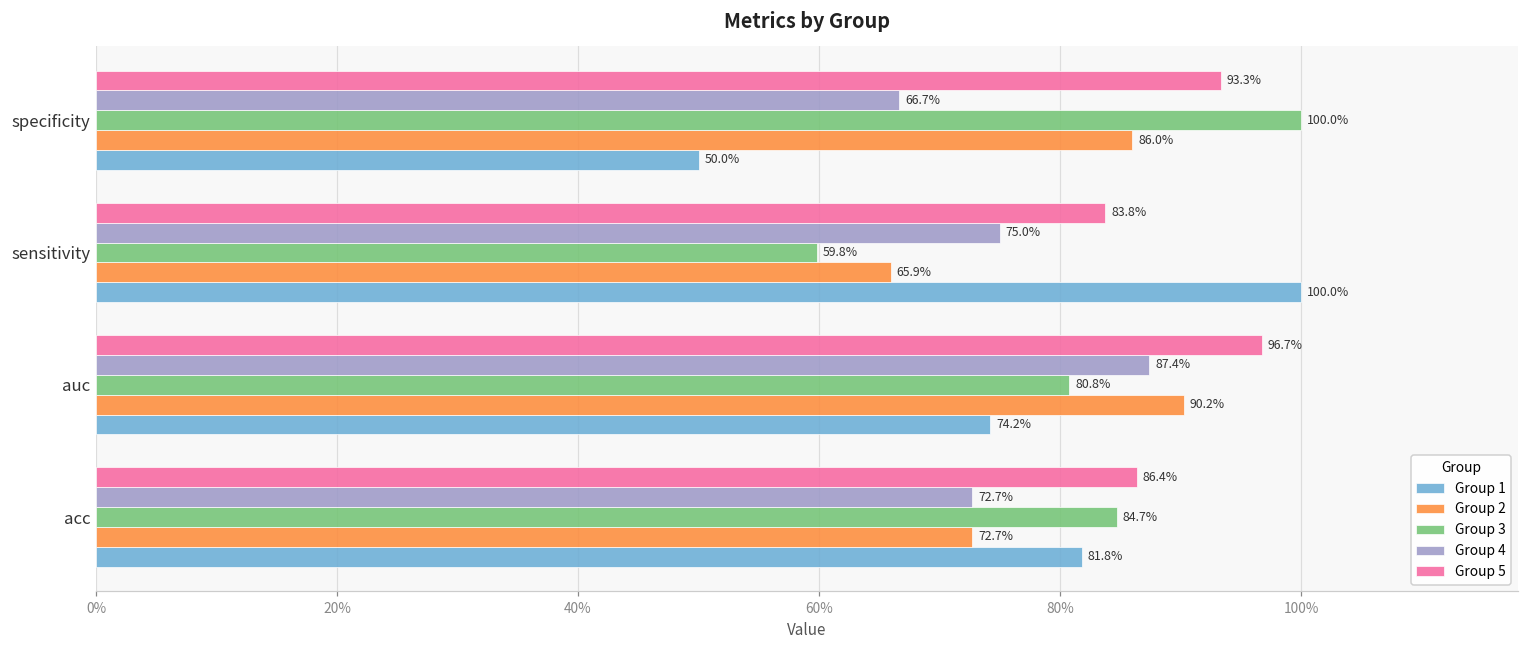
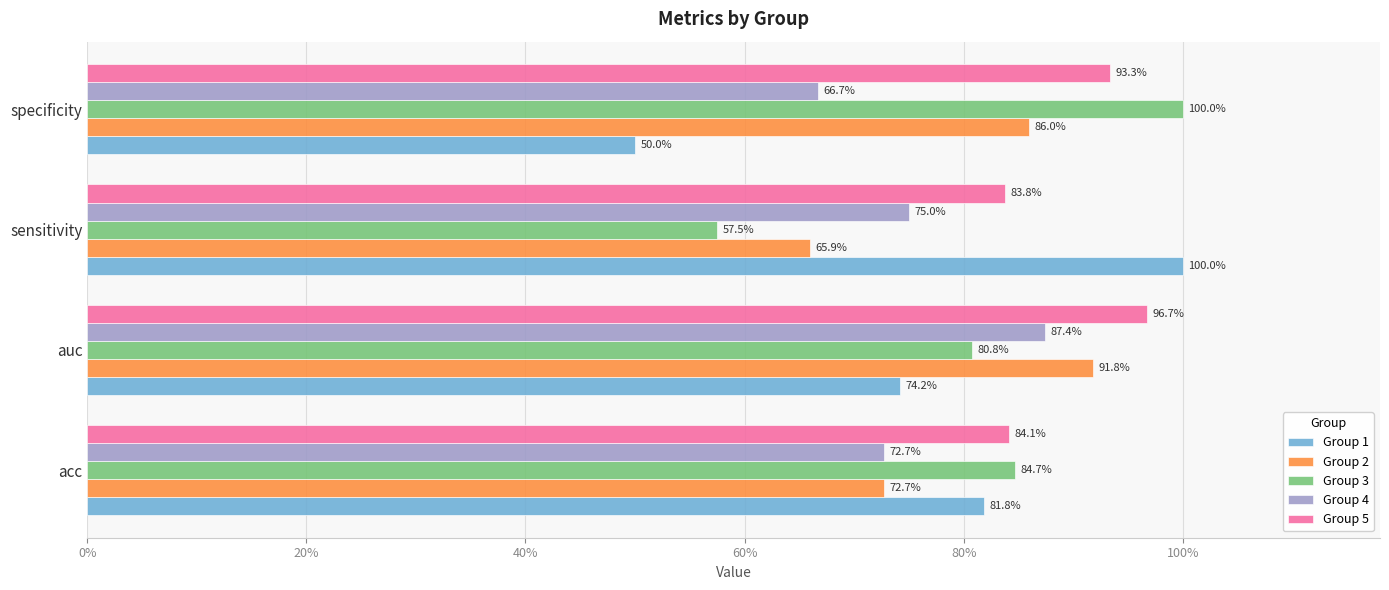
Group 3, sensitivity: 59.8% -> 57.5%
Group 2, auc: 90.2% -> 91.8%
Group 5, acc: 86.4% -> 84.1%
